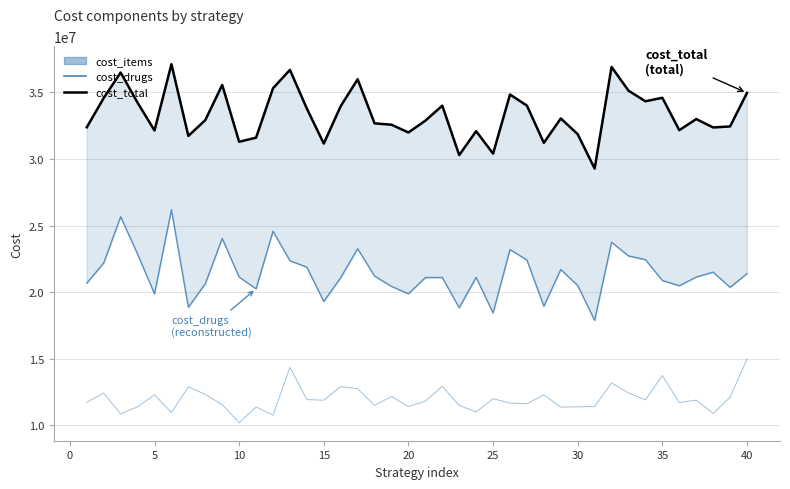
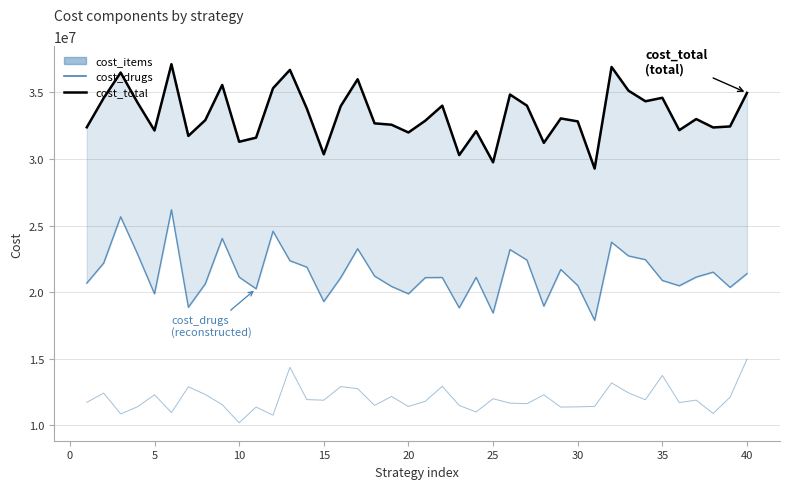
cost_total, 15: 31200000 -> 30400000
cost_total, 25: 30400000 -> 29800000
cost_total, 30: 31900000 -> 32800000
